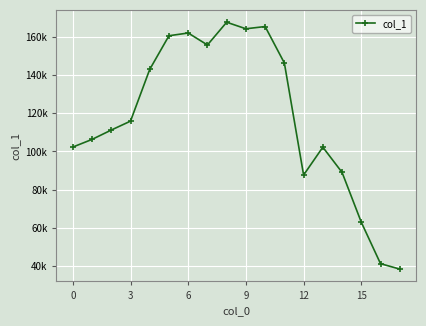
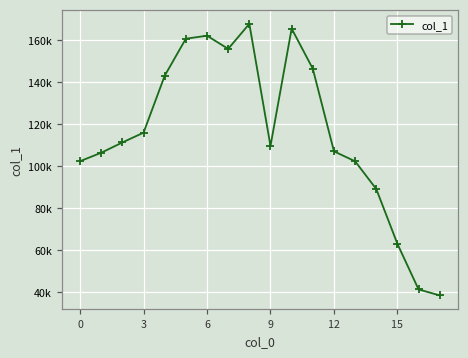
9: 164000 -> 110000
12: 88000 -> 107000
